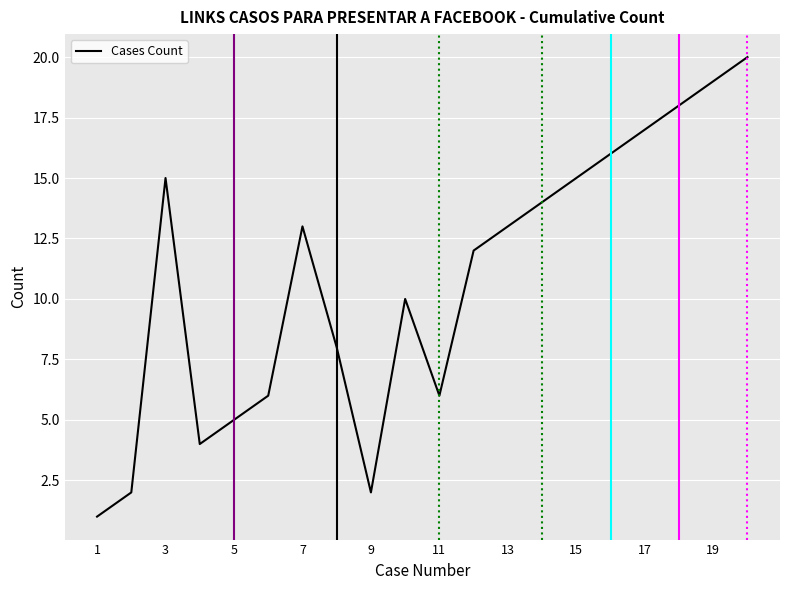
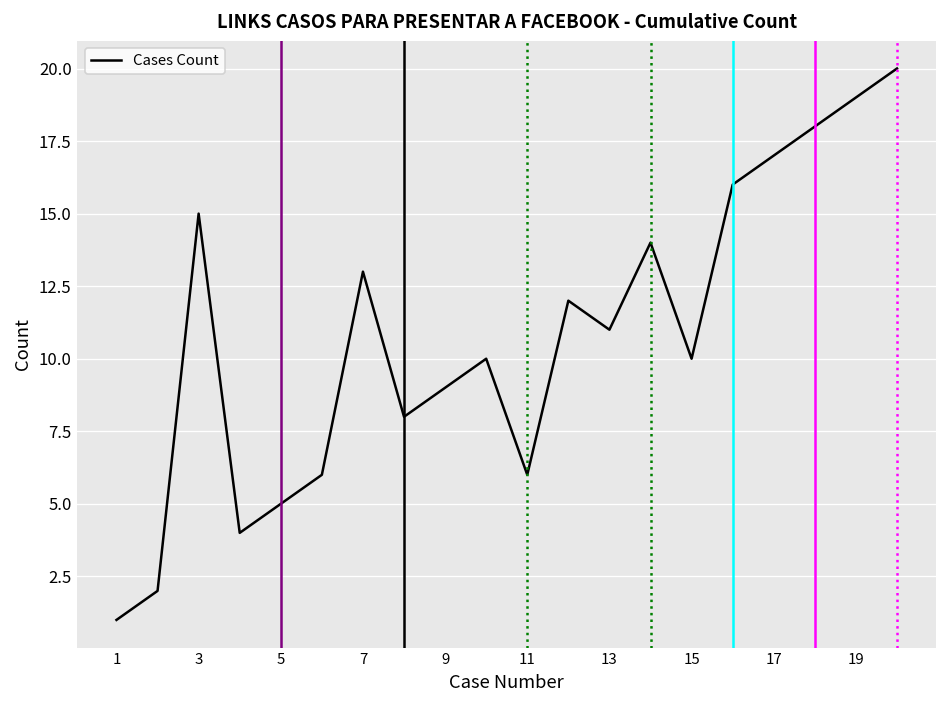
9: 2 -> 9
13: 13 -> 11
15: 15 -> 10
